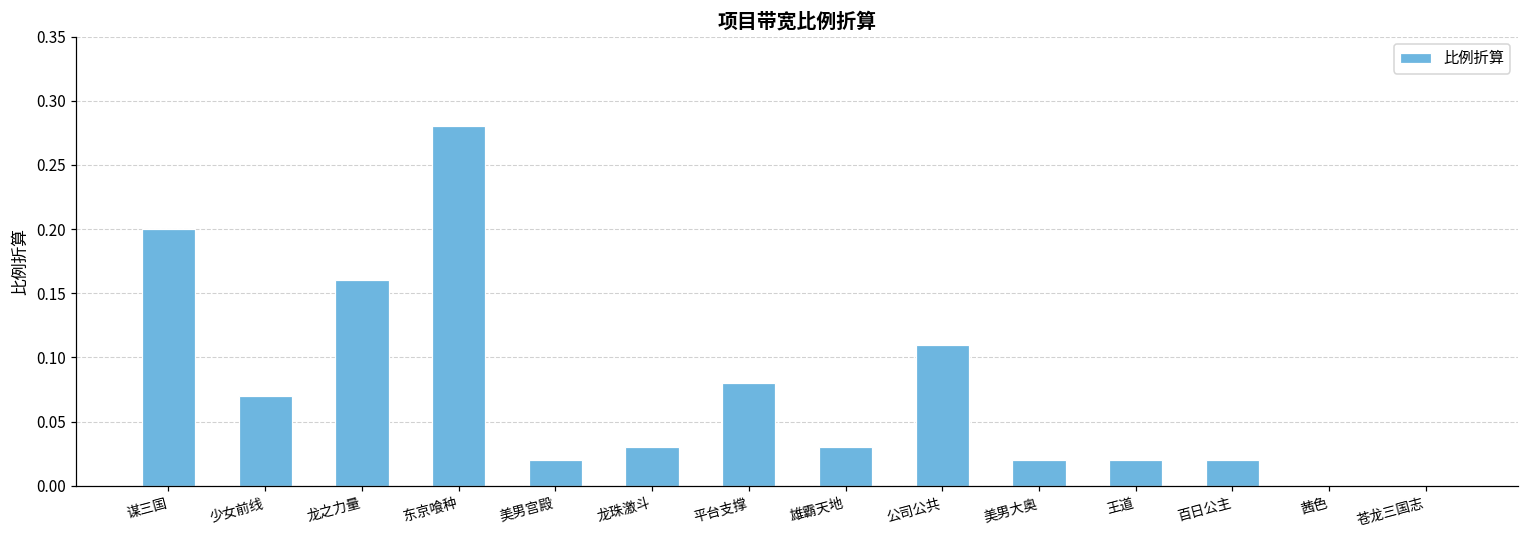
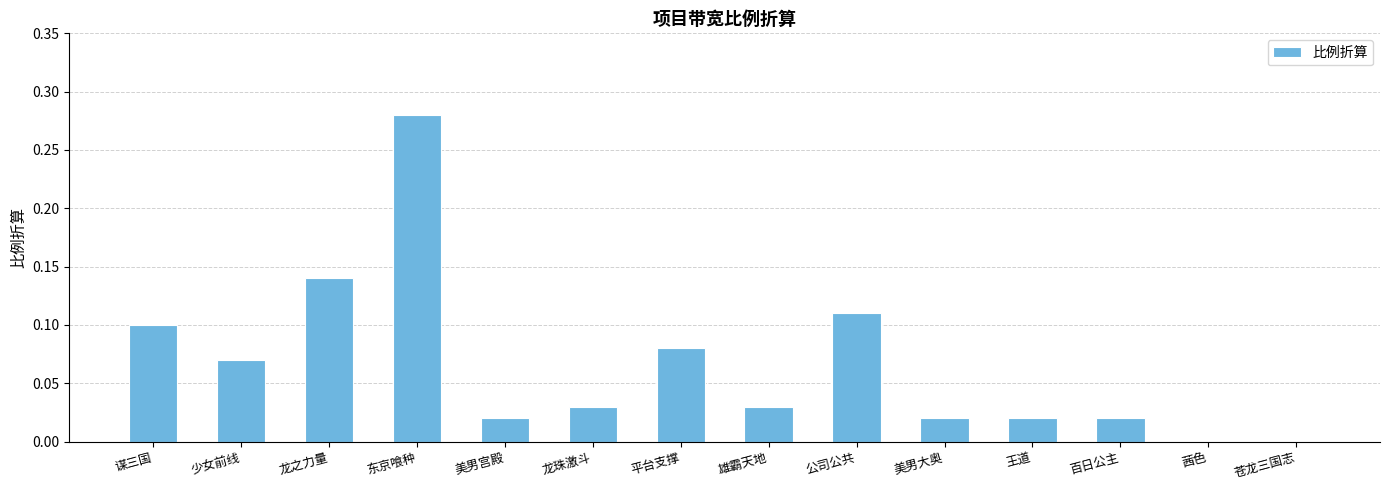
谋三国: 0.2 -> 0.1
龙之力量: 0.16 -> 0.14
